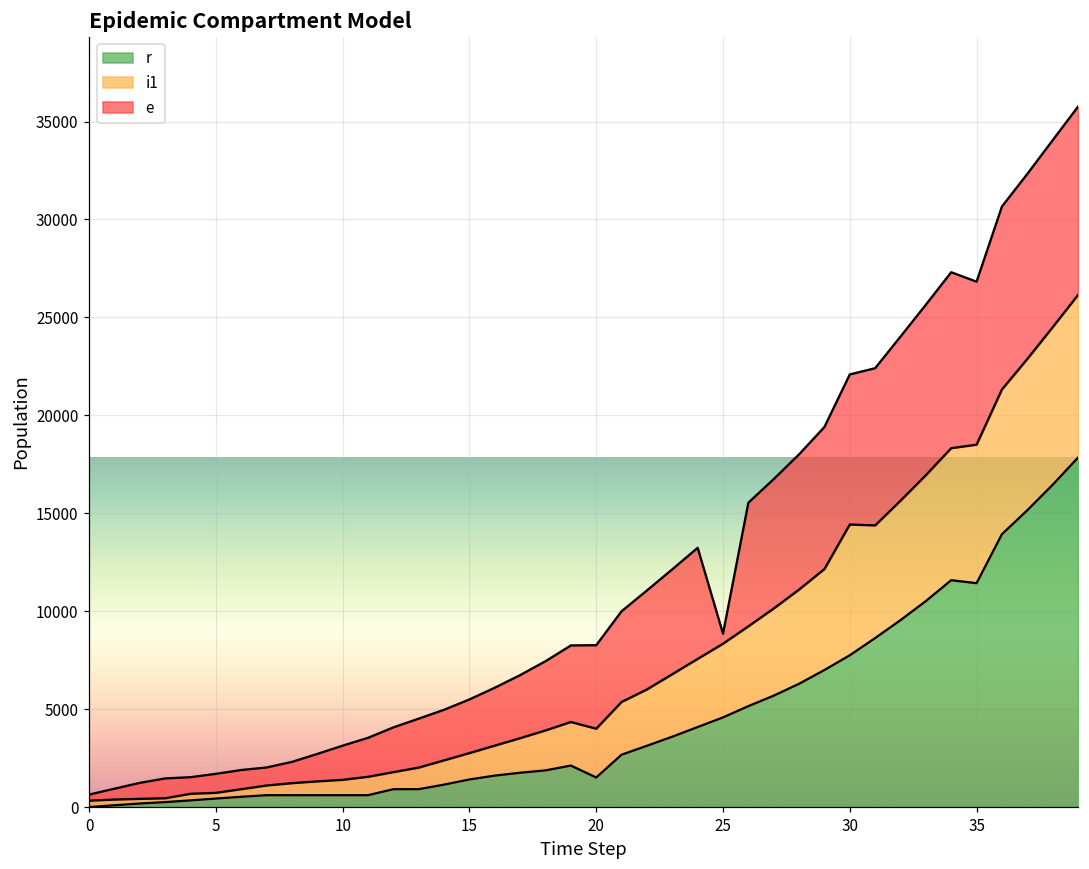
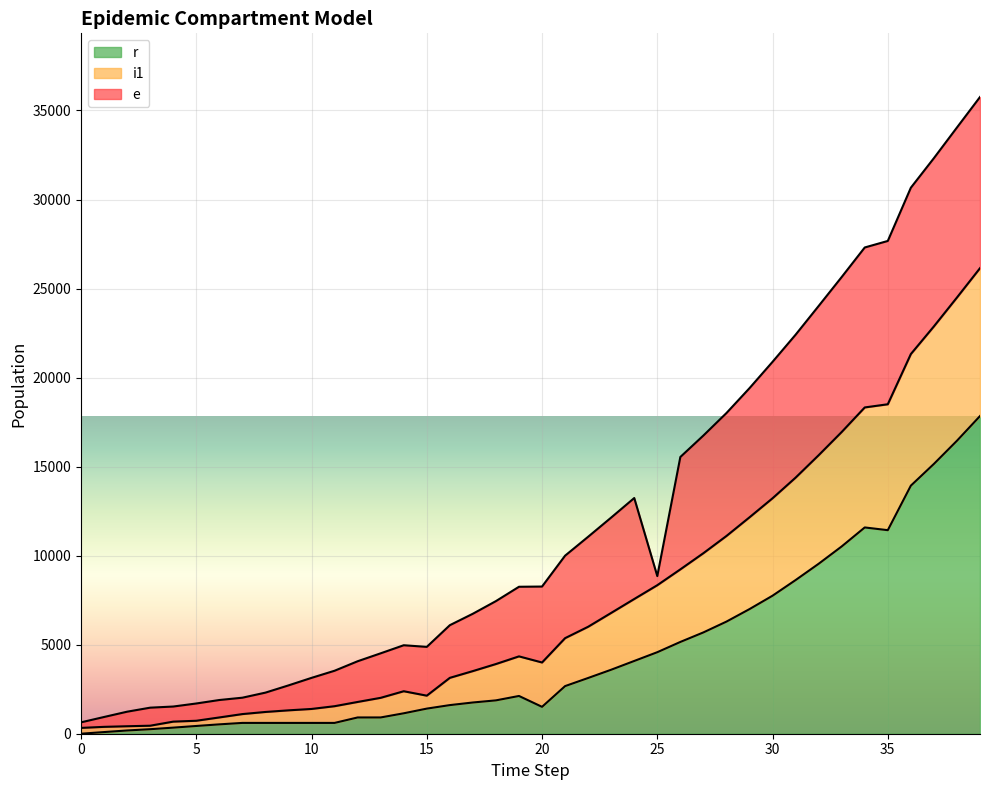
i1, 15: 1300 -> 700
i1, 30: 6700 -> 5500
e, 35: 8300 -> 9200
